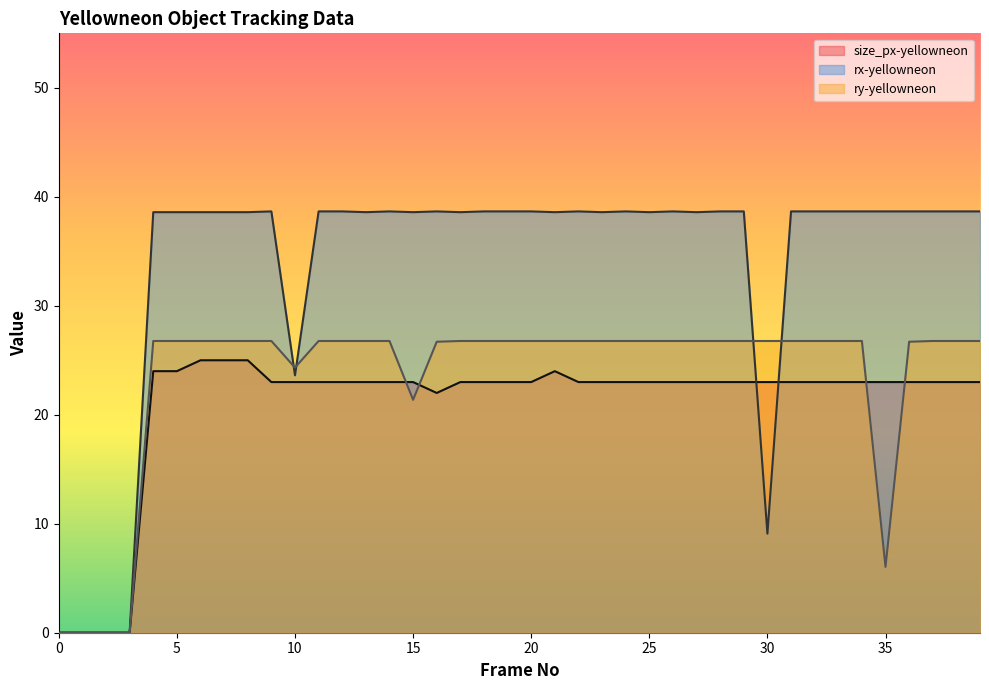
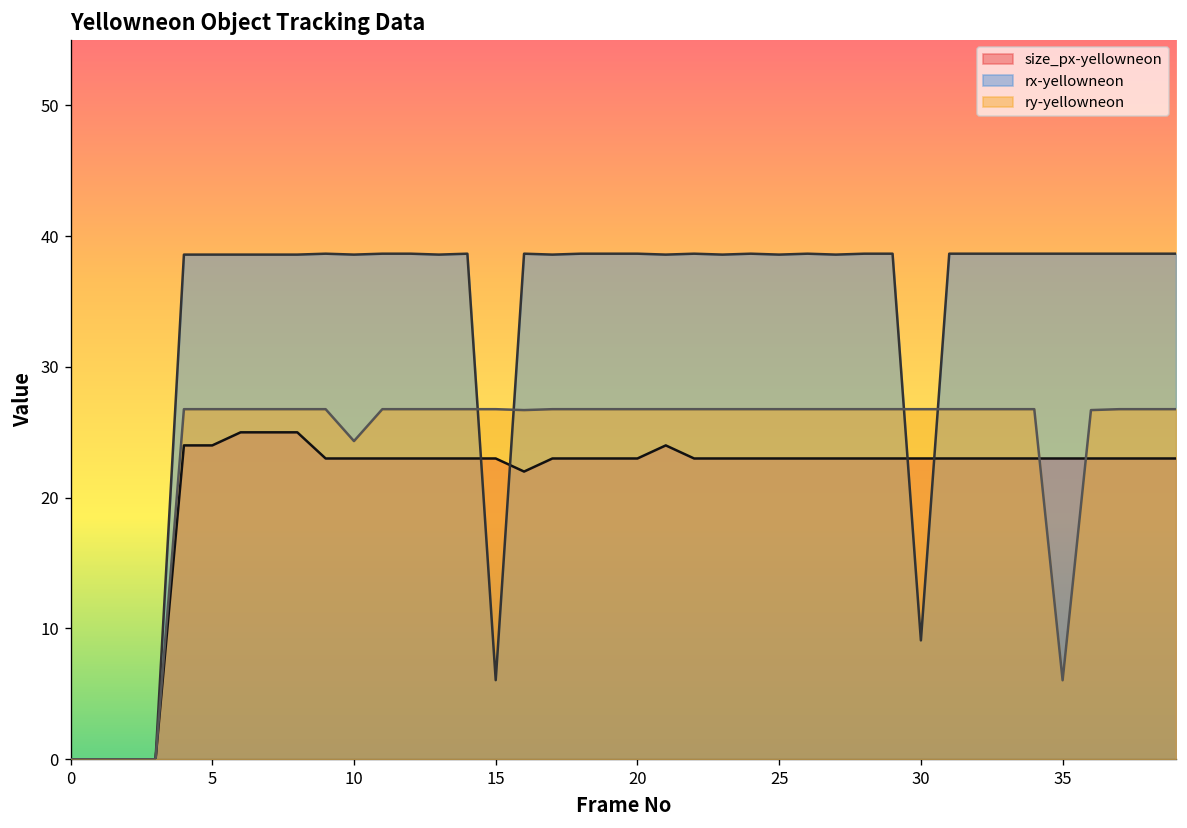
rx-yellowneon, 10: 23.6 -> 38.6
rx-yellowneon, 15: 38.6 -> 6.1
ry-yellowneon, 15: 21.4 -> 26.8
